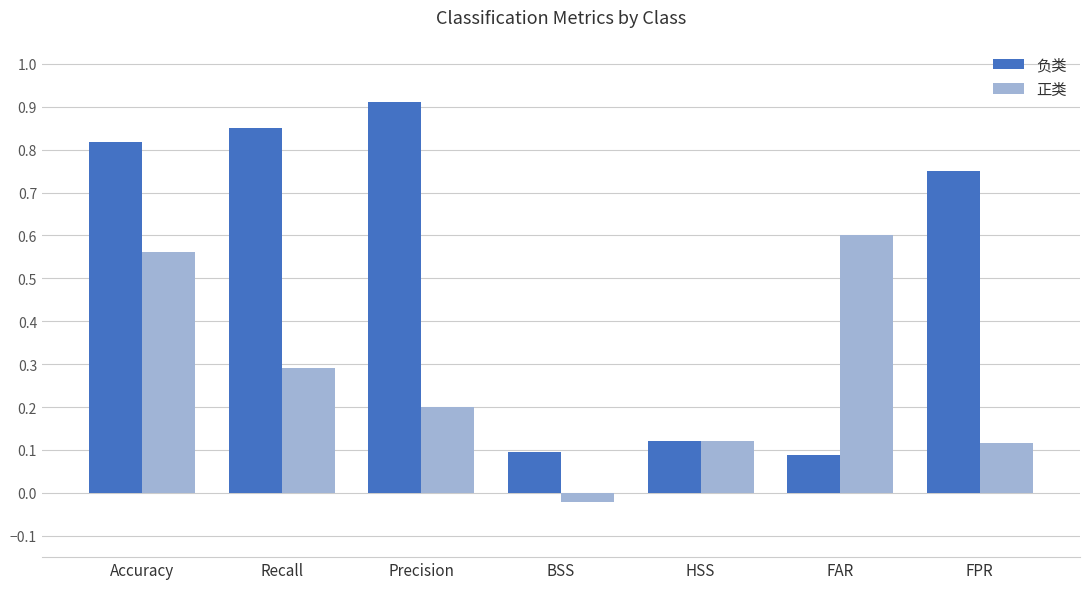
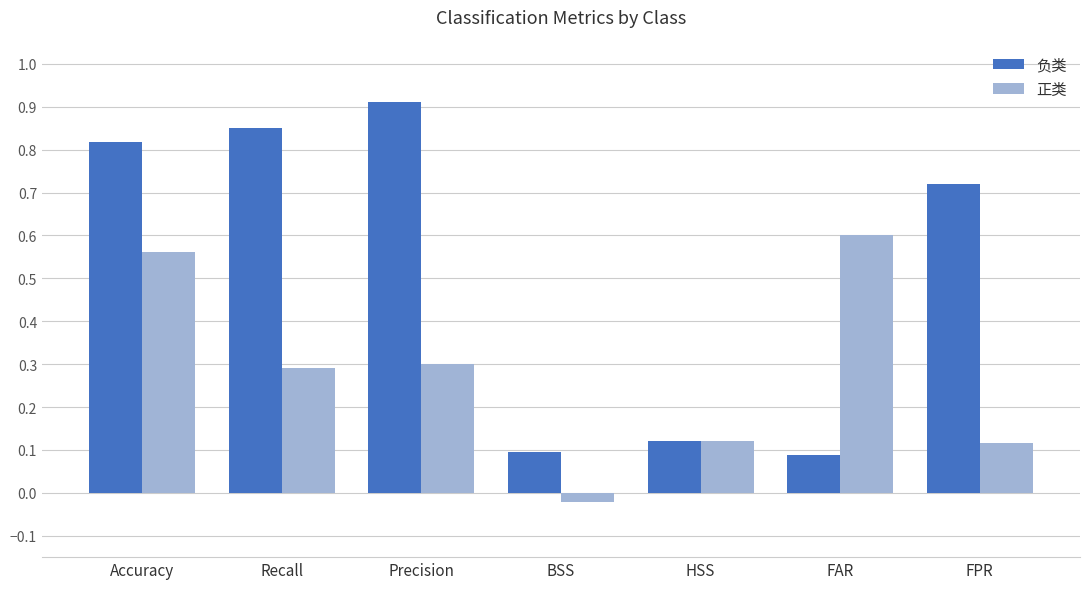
正类, Precision: 0.2 -> 0.3
负类, FPR: 0.75 -> 0.72
